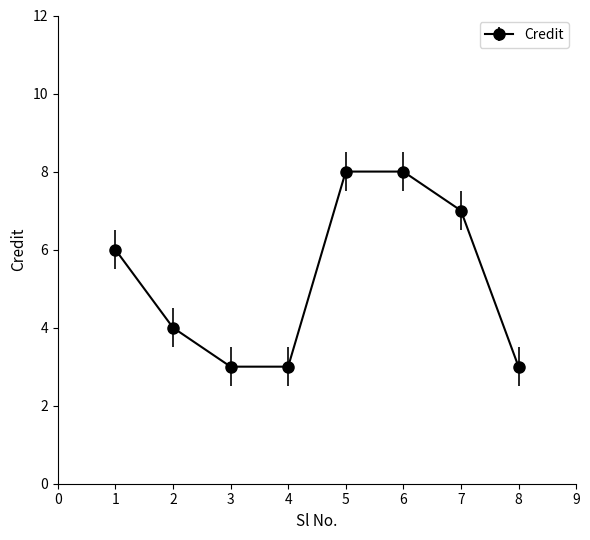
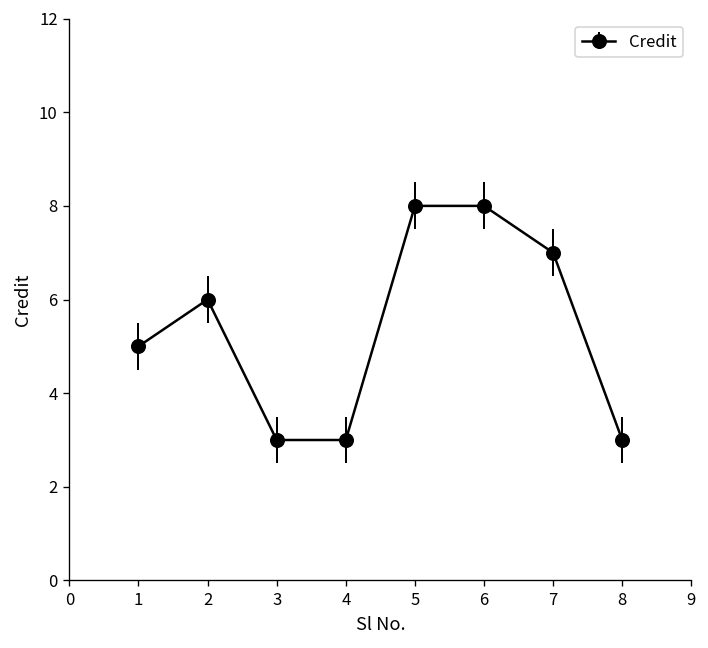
1: 6 -> 5
2: 4 -> 6
